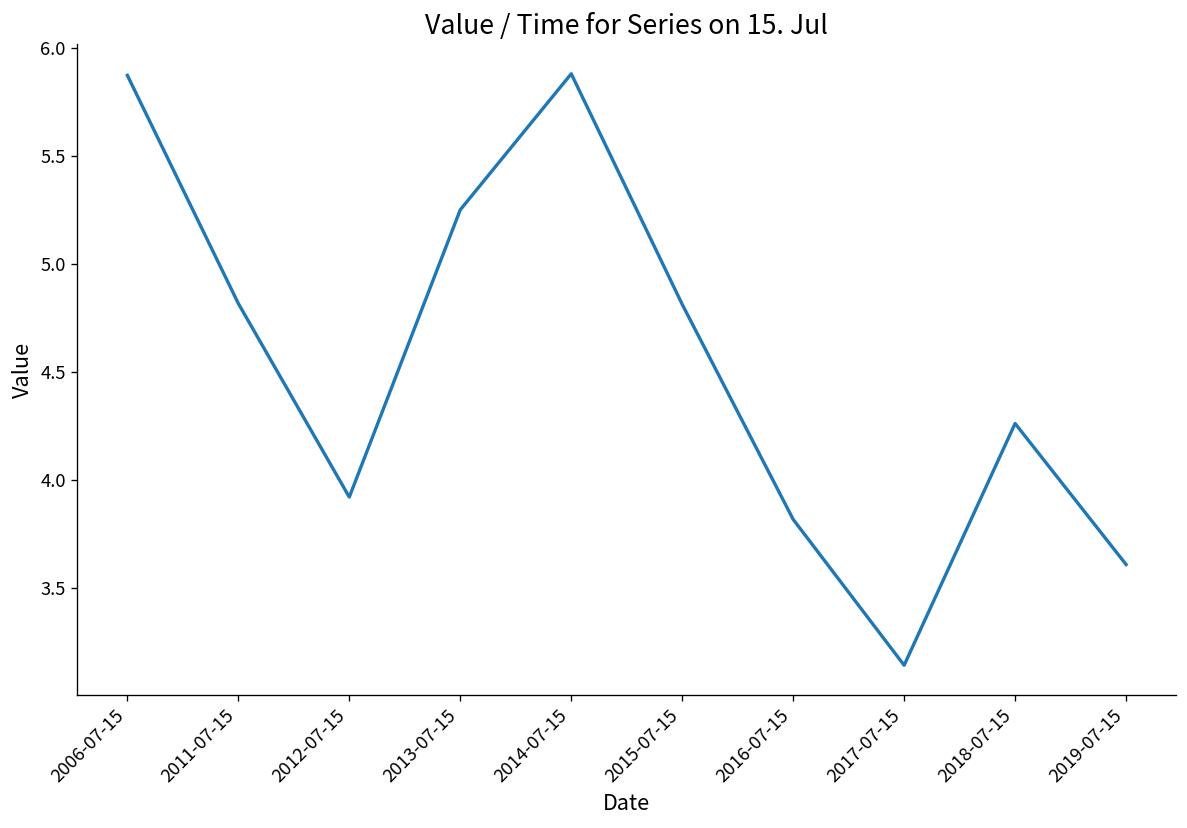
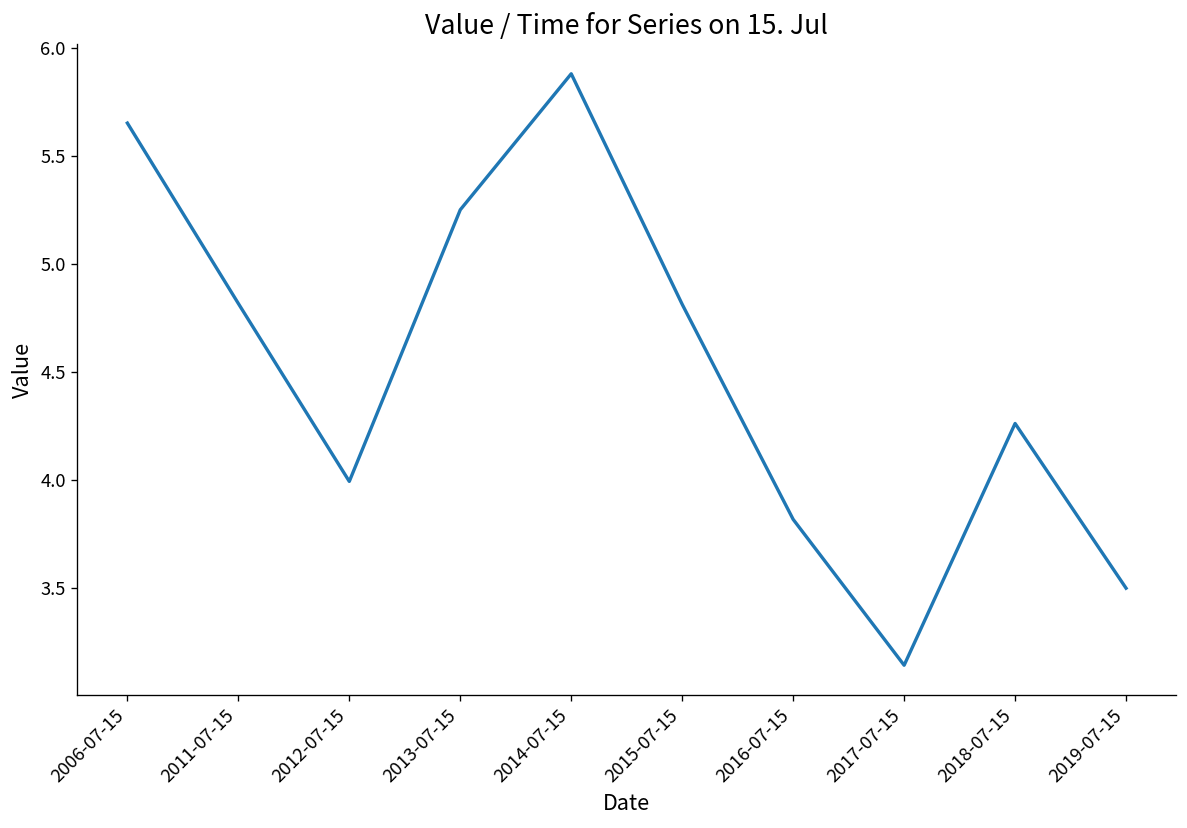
2006-07-15: 5.88 -> 5.65
2012-07-15: 3.92 -> 3.99
2019-07-15: 3.61 -> 3.50
